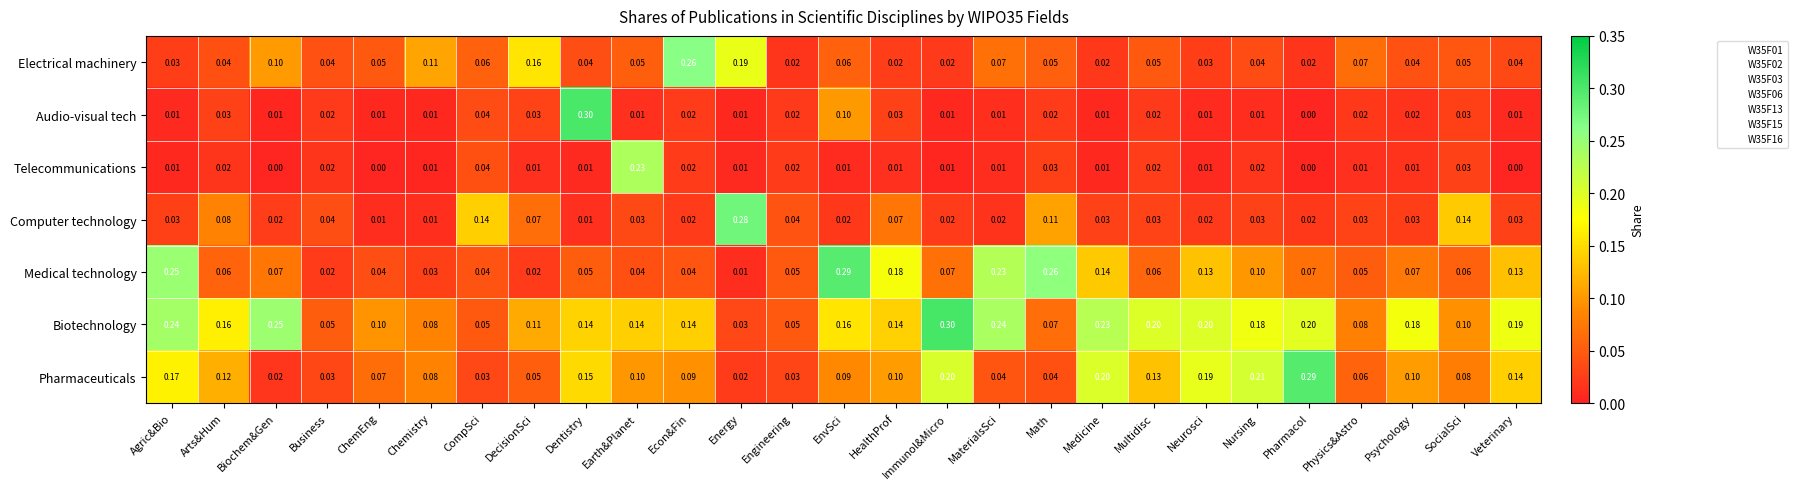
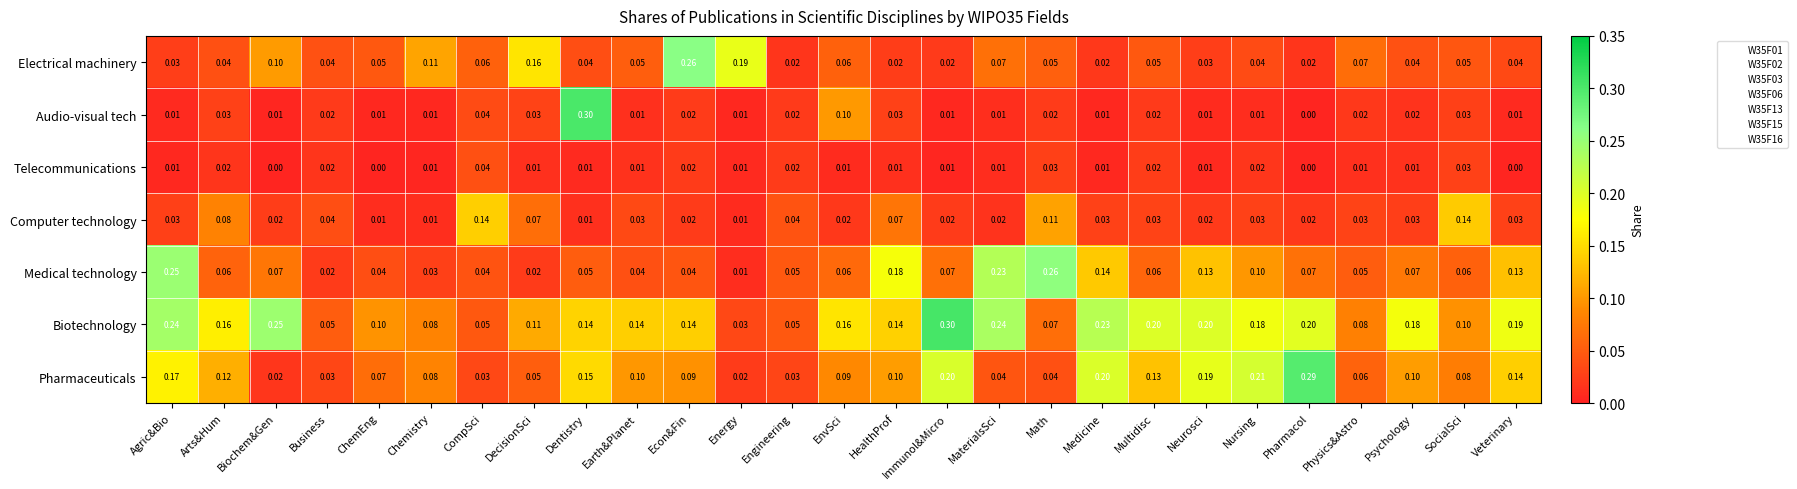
Telecommunications, Earth&Planet: 0.23 -> 0.01
Computer technology, Energy: 0.28 -> 0.01
Medical technology, EnvSci: 0.29 -> 0.06
